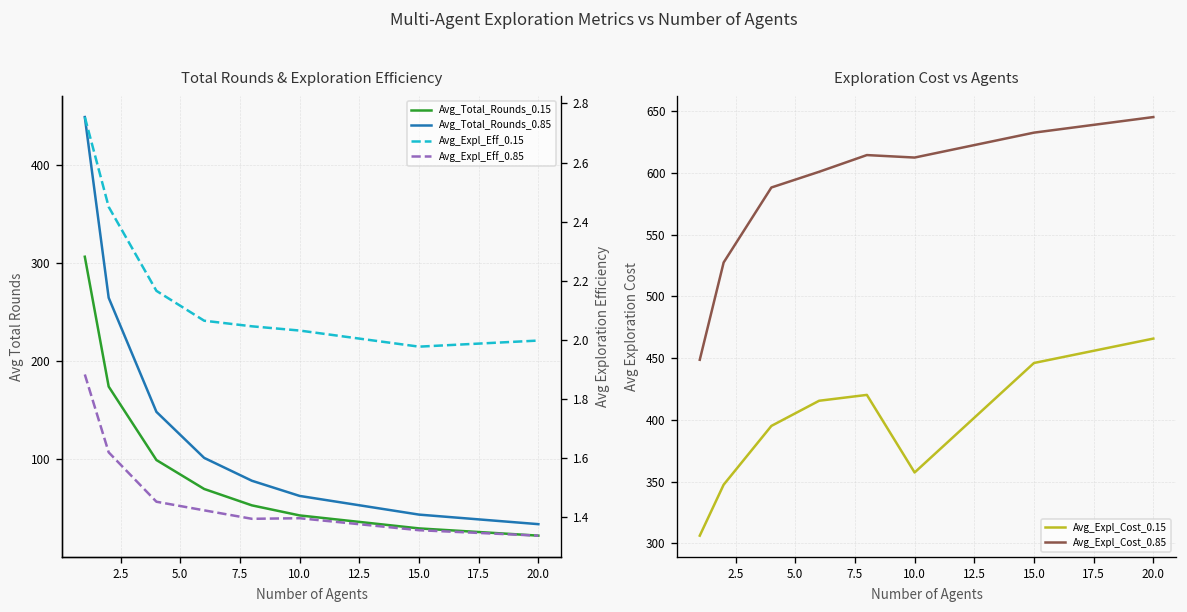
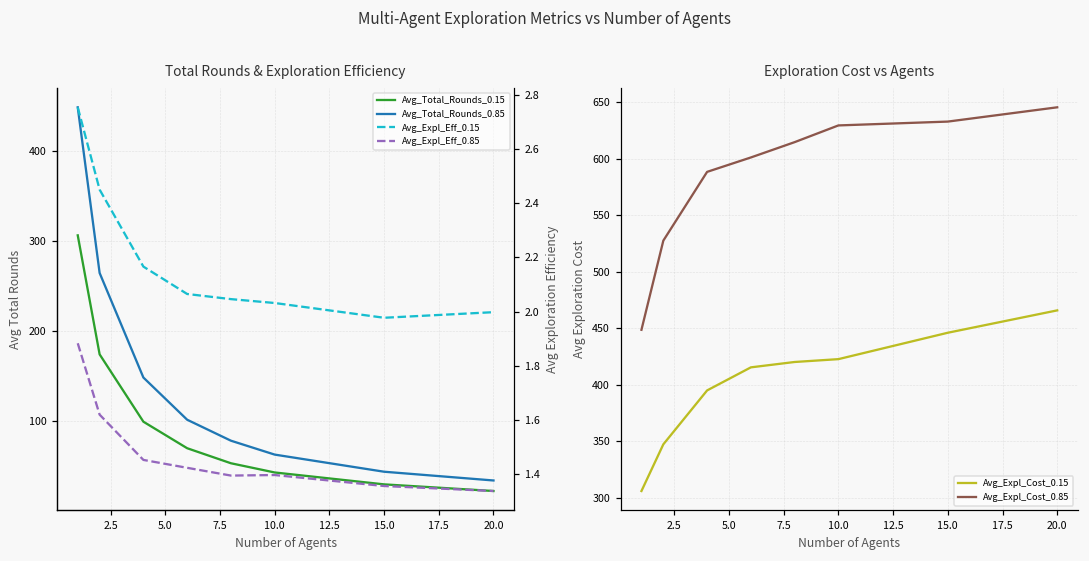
Exploration Cost vs Agents, Avg_Expl_Cost_0.15, 10.0: 357 -> 423
Exploration Cost vs Agents, Avg_Expl_Cost_0.85, 10.0: 613 -> 629
